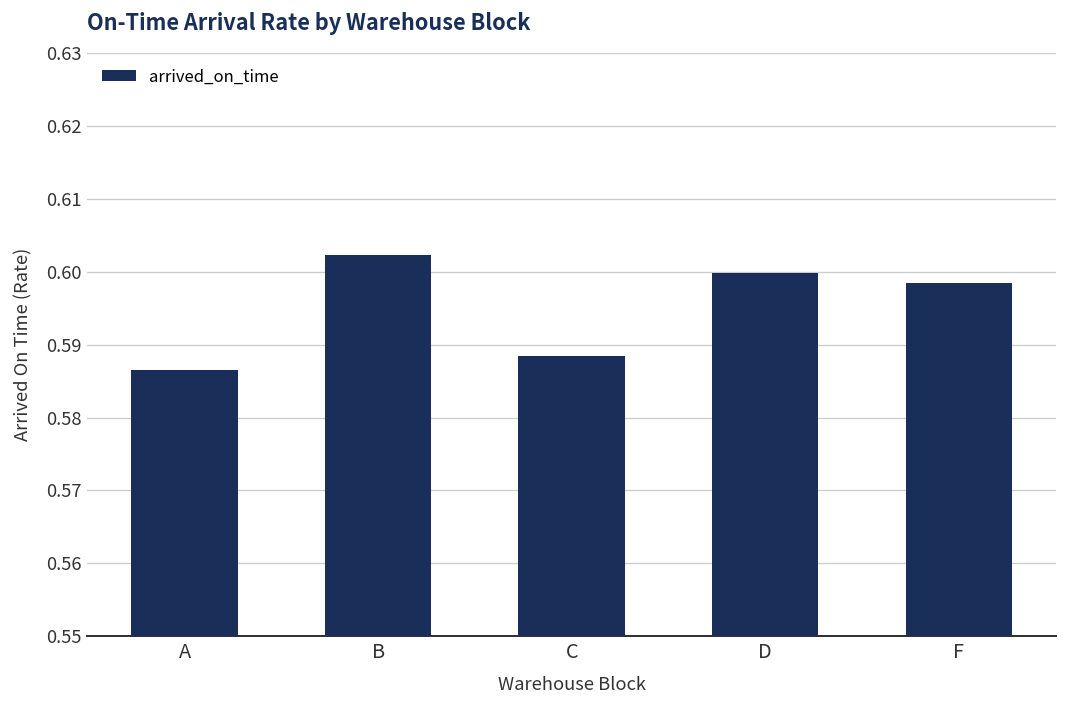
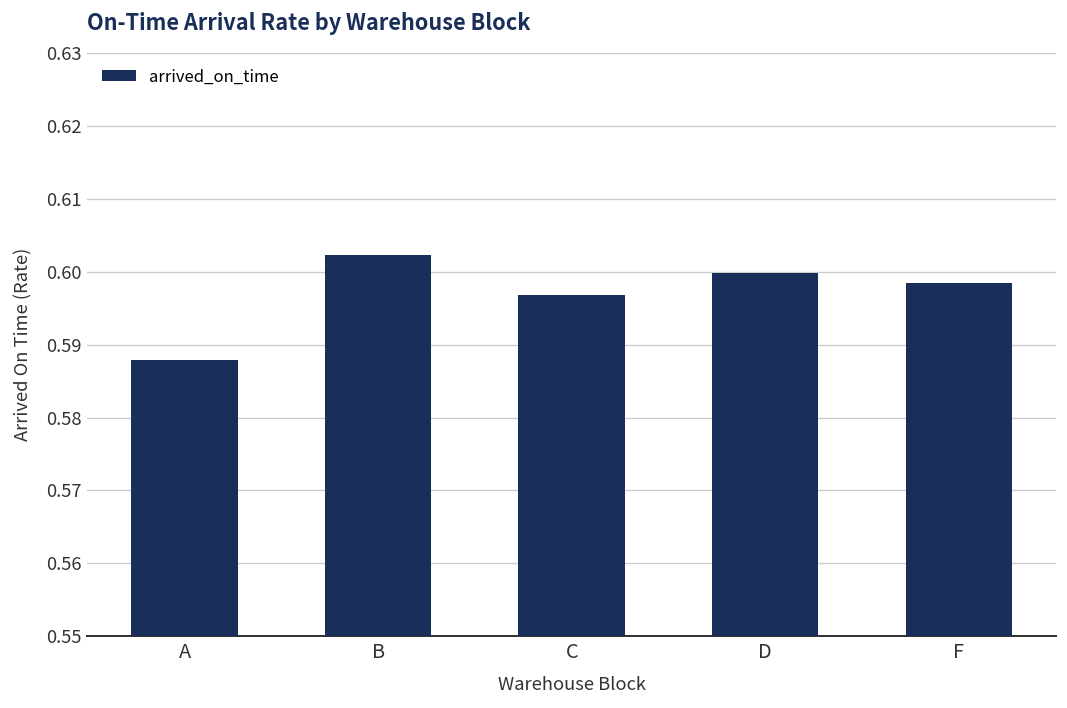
A: 0.586 -> 0.588
C: 0.589 -> 0.597
